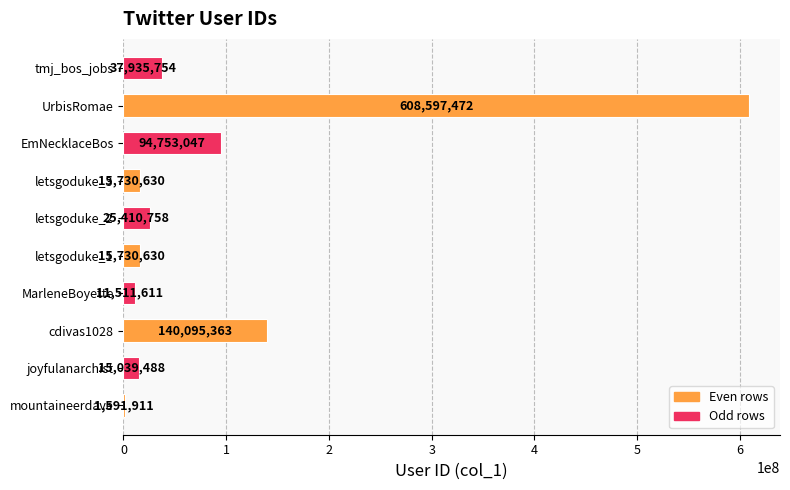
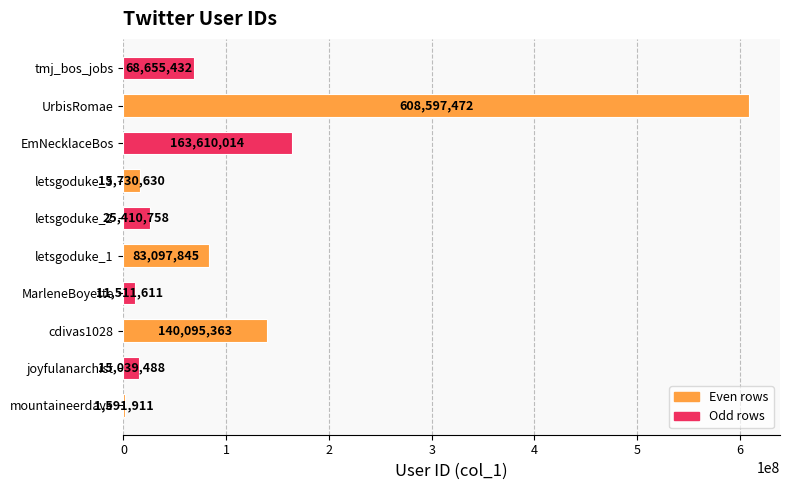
tmj_bos_jobs: 37,935,754 -> 68,655,432
EmNecklaceBos: 94,753,047 -> 163,610,014
letsgoduke_1: 15,730,630 -> 83,097,845
